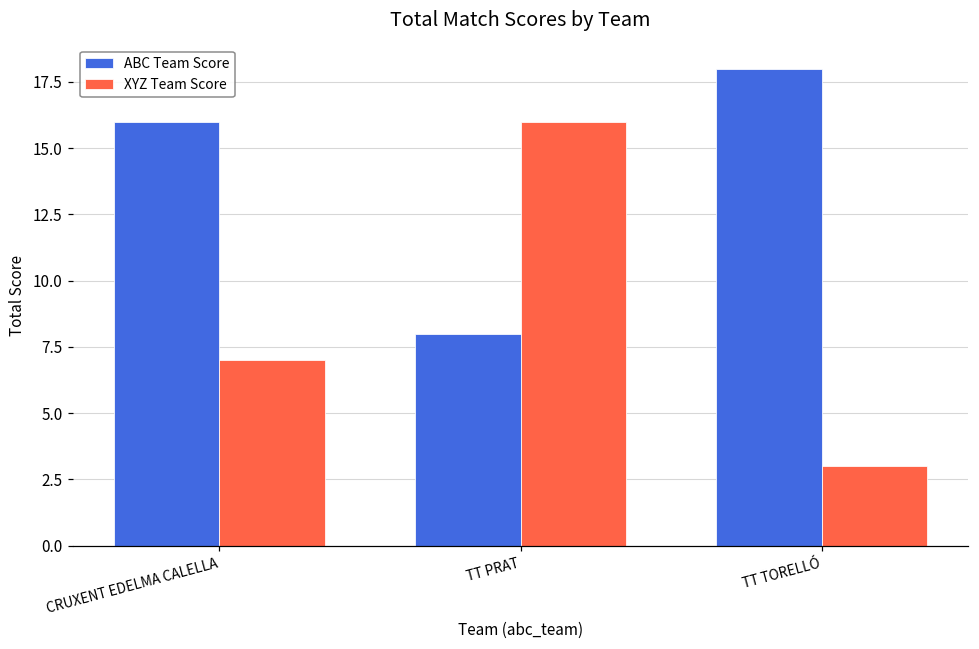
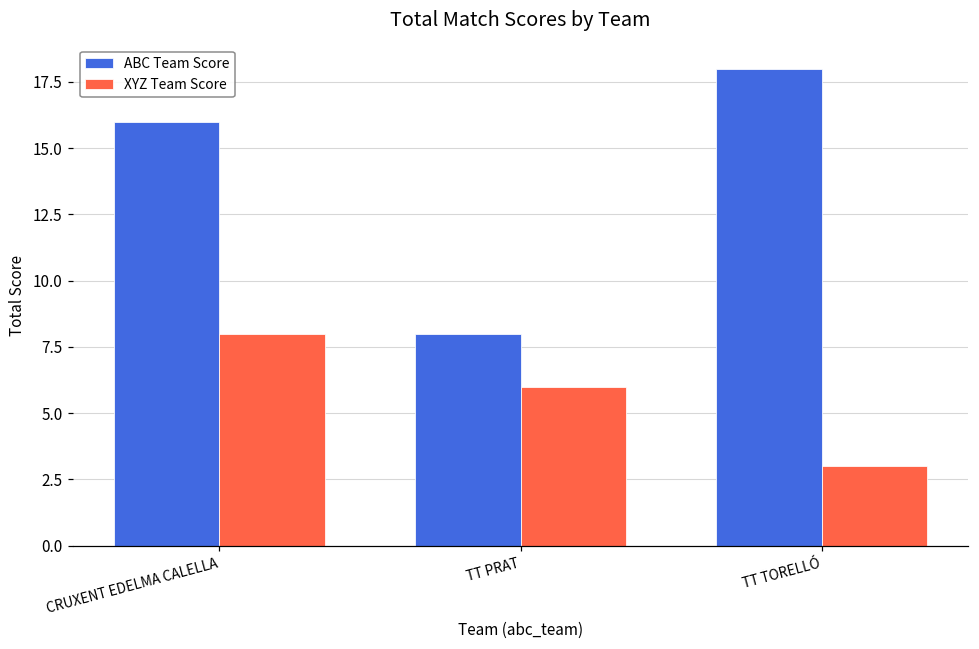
XYZ Team Score, CRUXENT EDELMA CALELLA: 7 -> 8
XYZ Team Score, TT PRAT: 16 -> 6
